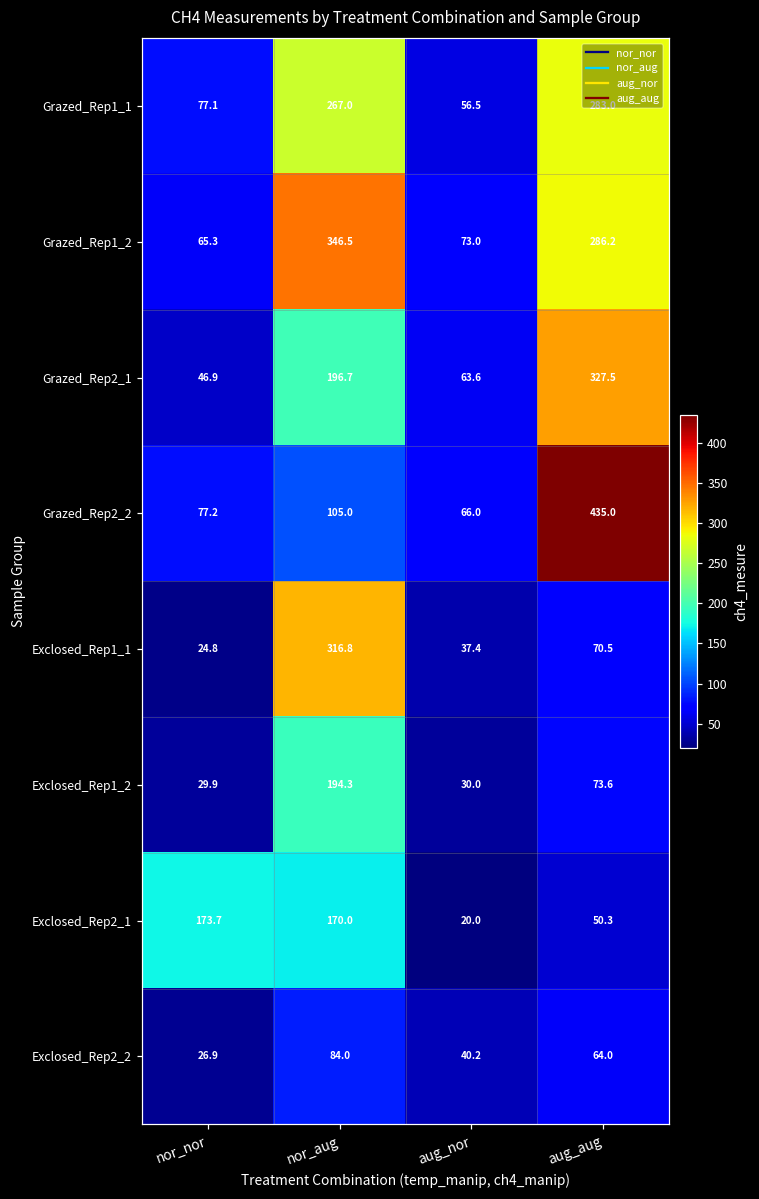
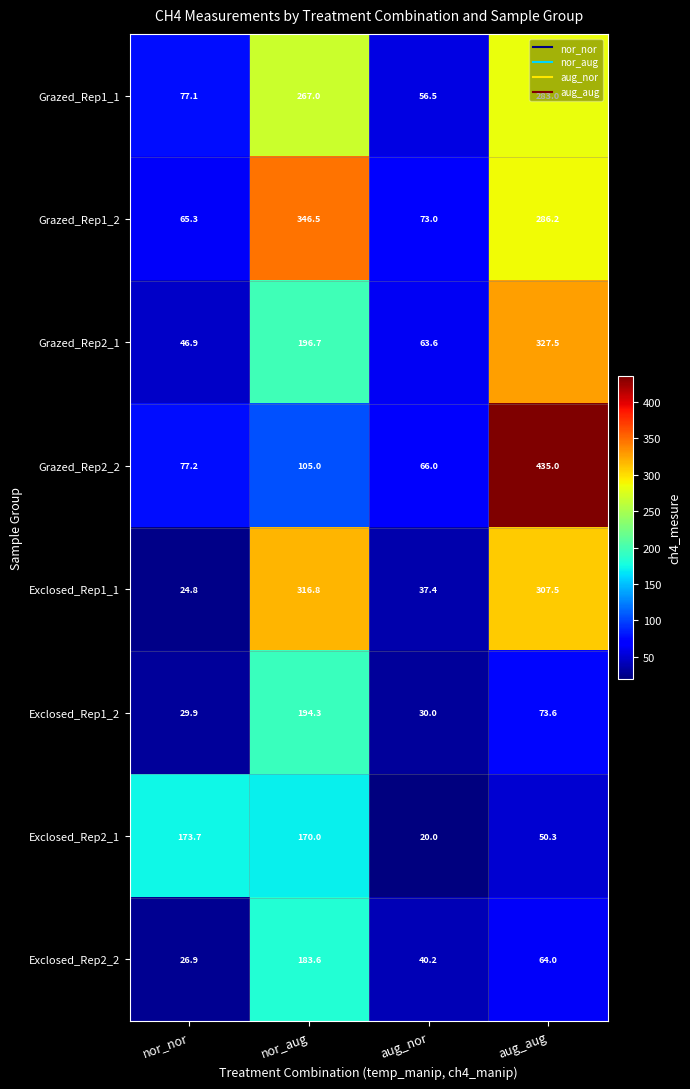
Exclosed_Rep1_1, aug_aug: 70.5 -> 307.5
Exclosed_Rep2_2, nor_aug: 84.0 -> 183.6
